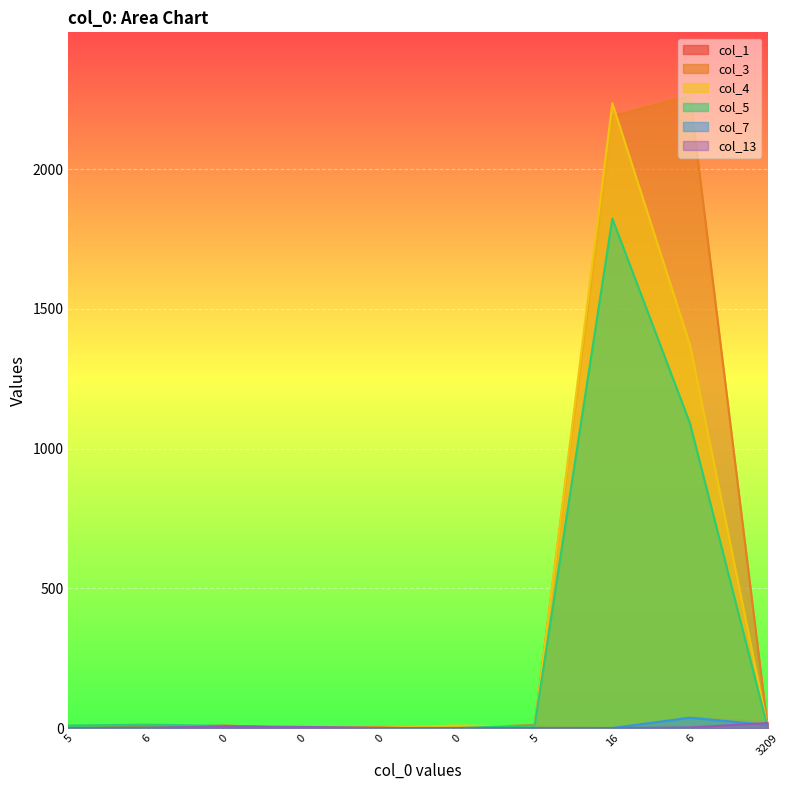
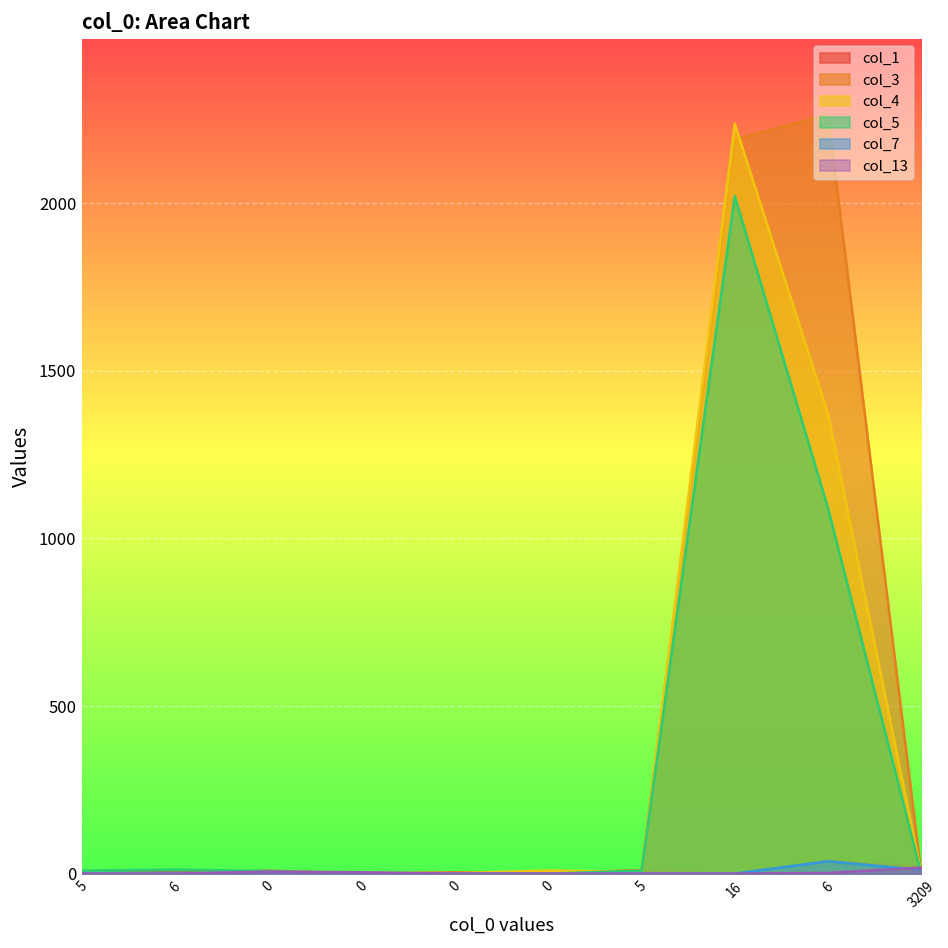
col_5, 16: 1820 -> 2020
